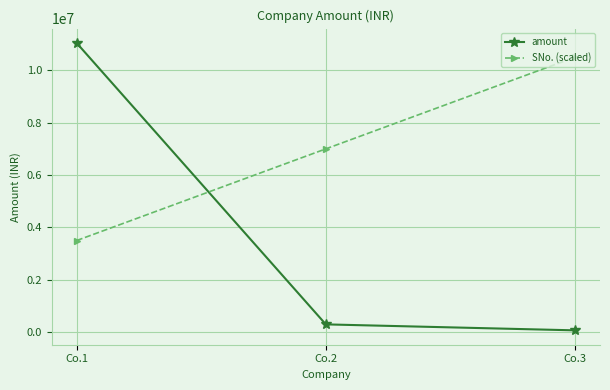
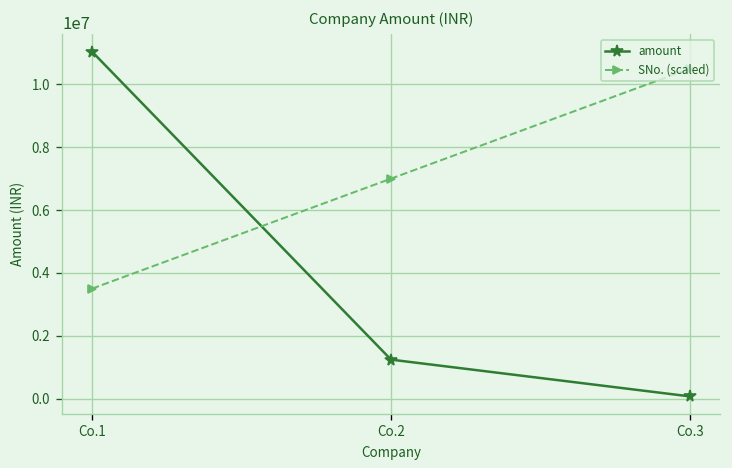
amount, Co.2: 300000 -> 1200000
